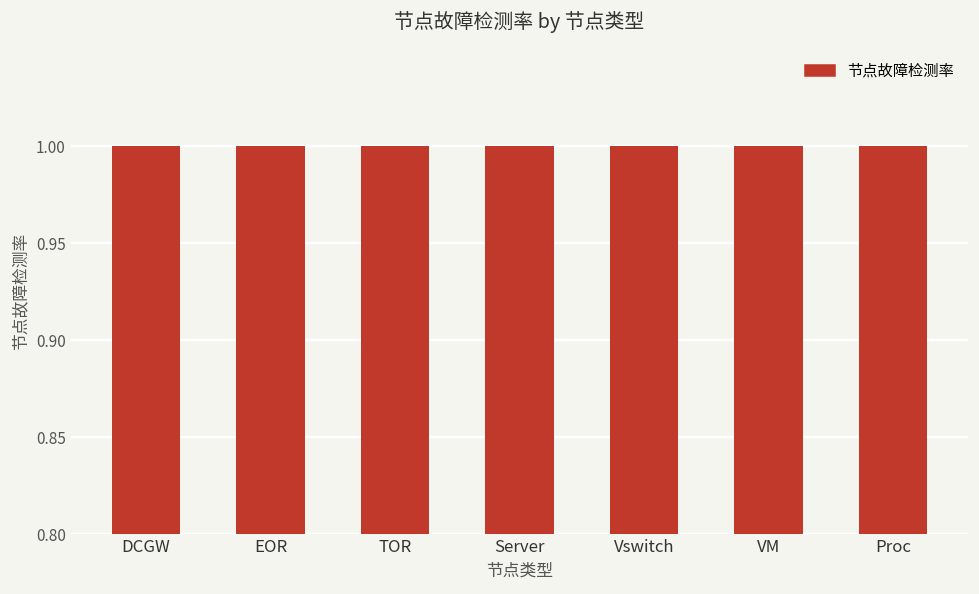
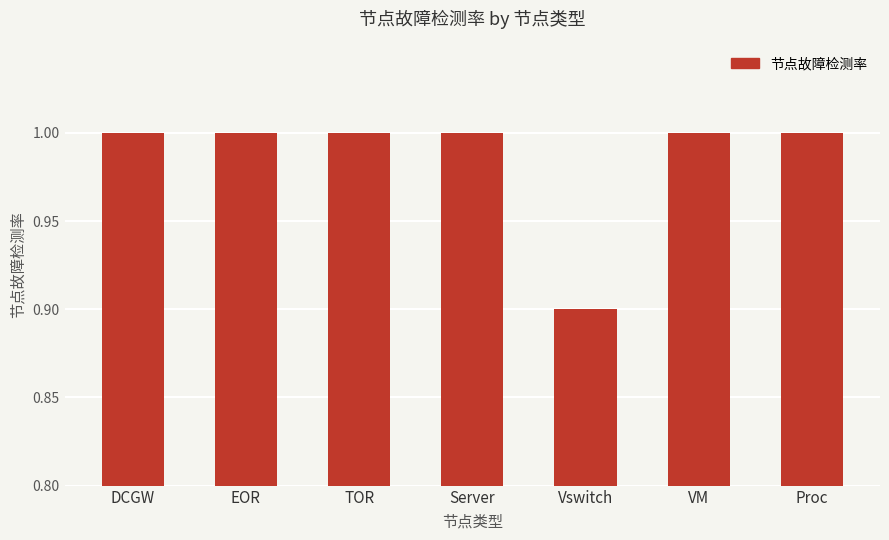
Vswitch: 1.0 -> 0.9
